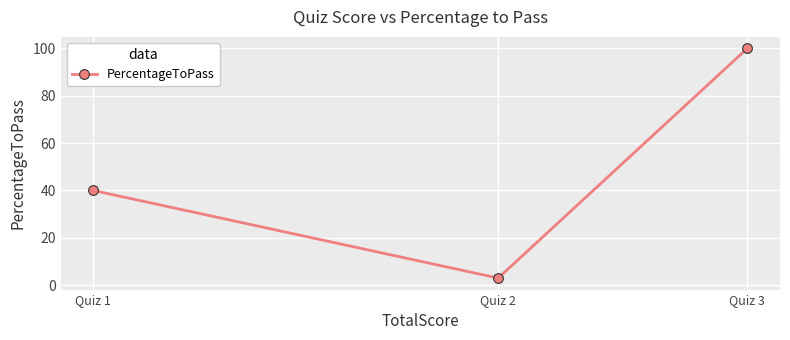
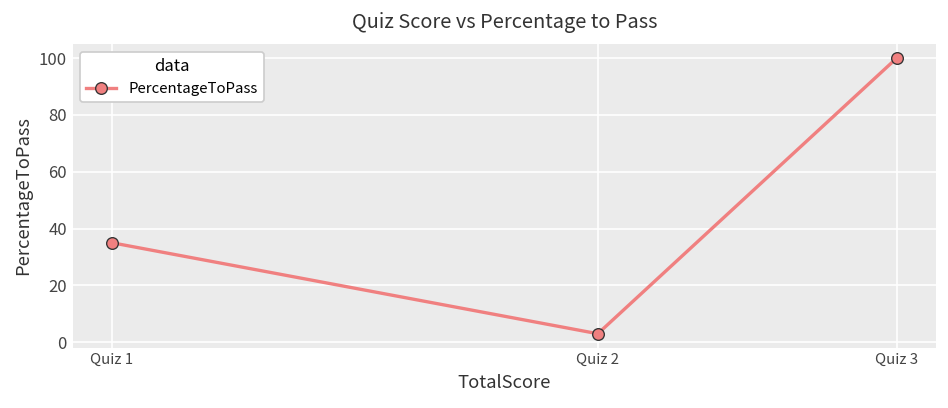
Quiz 1: 40 -> 35
